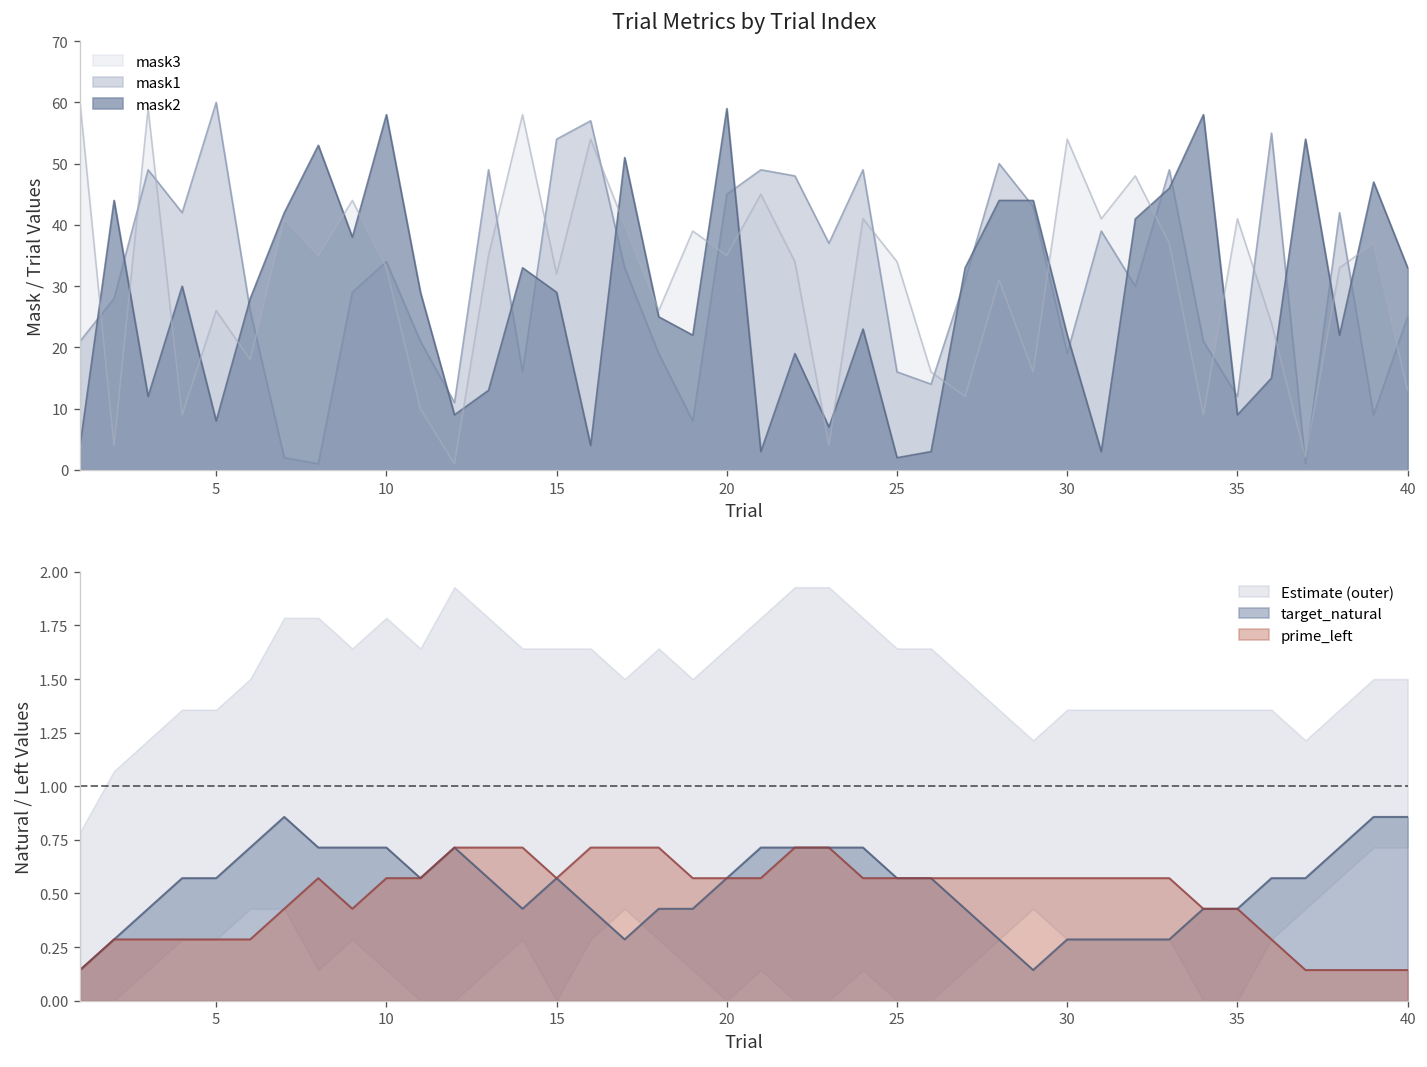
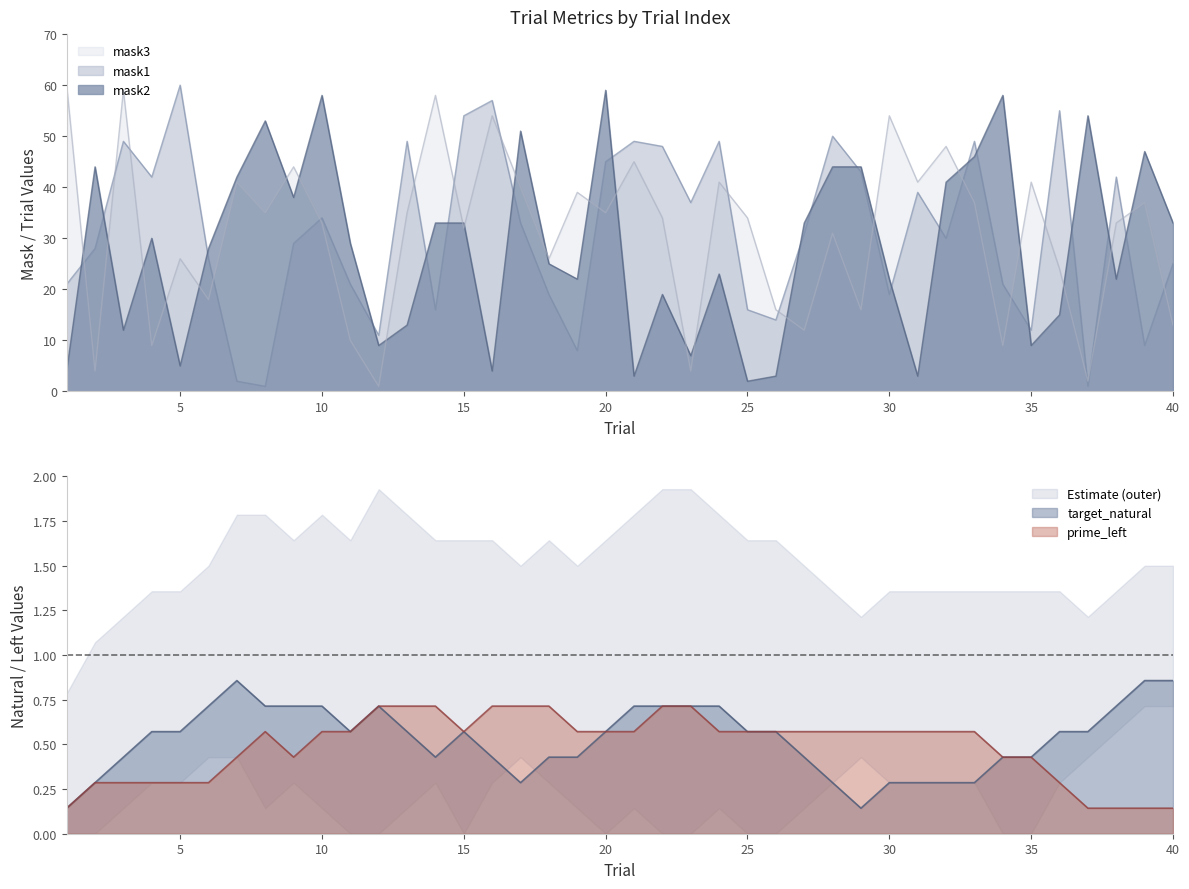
Trial Metrics by Trial Index, mask2, 5: 8 -> 5
Trial Metrics by Trial Index, mask2, 15: 29 -> 33
